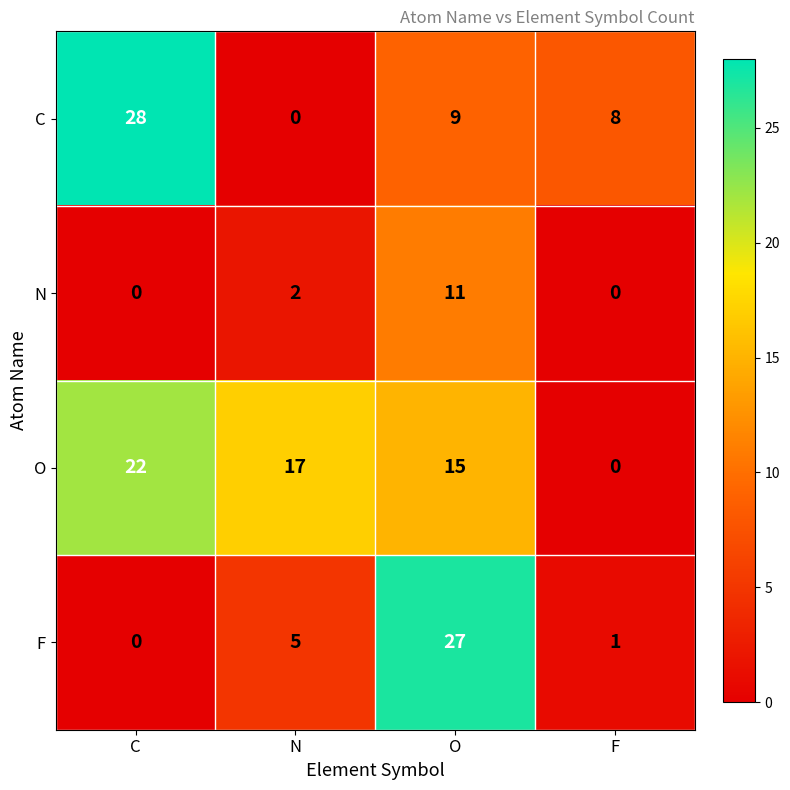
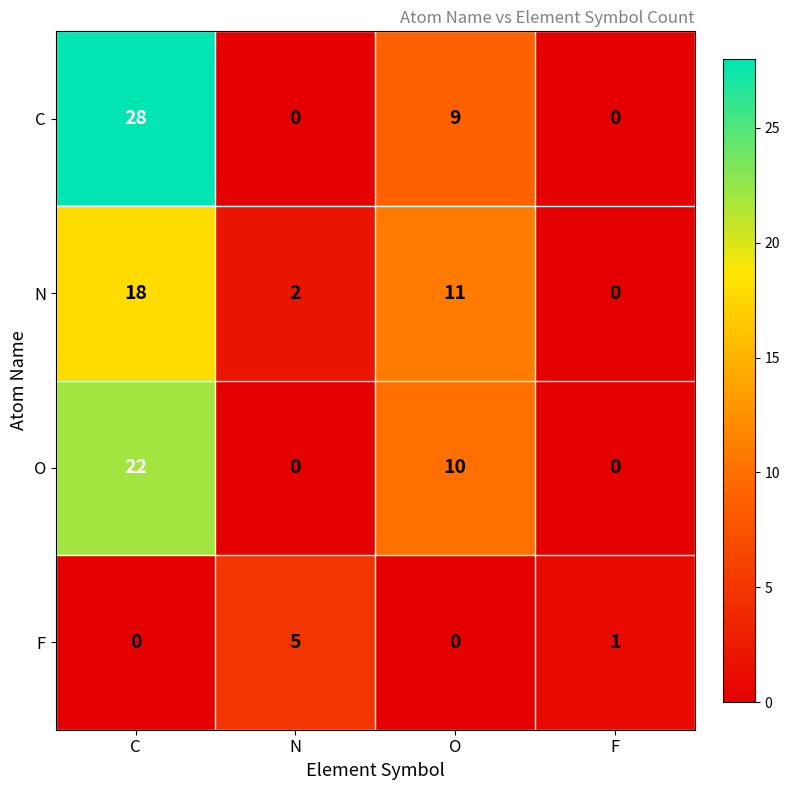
C, F: 8 -> 0
N, C: 0 -> 18
O, N: 17 -> 0
O, O: 15 -> 10
F, O: 27 -> 0
